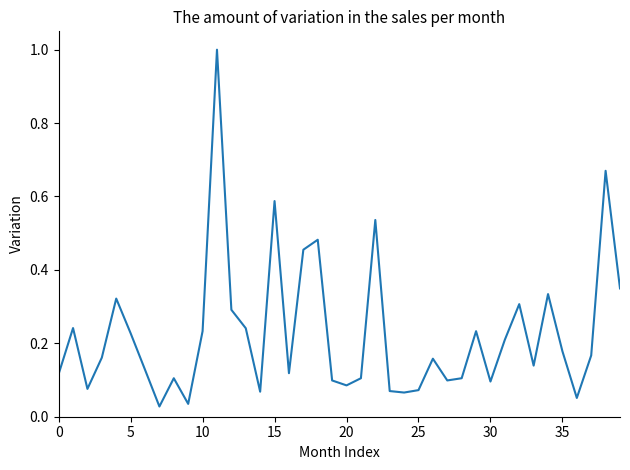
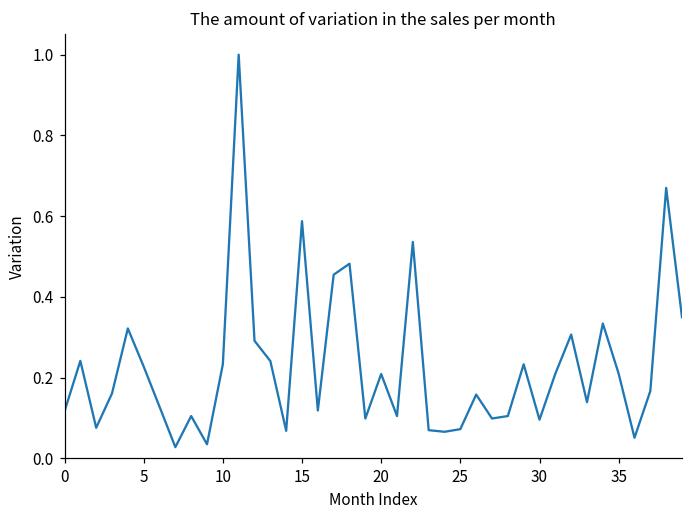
20: 0.09 -> 0.21
35: 0.18 -> 0.21
